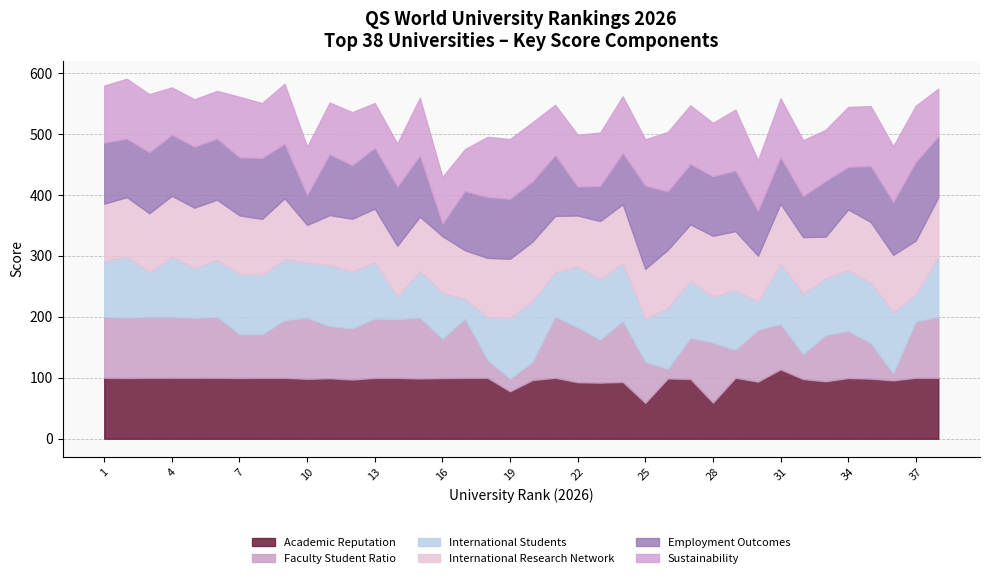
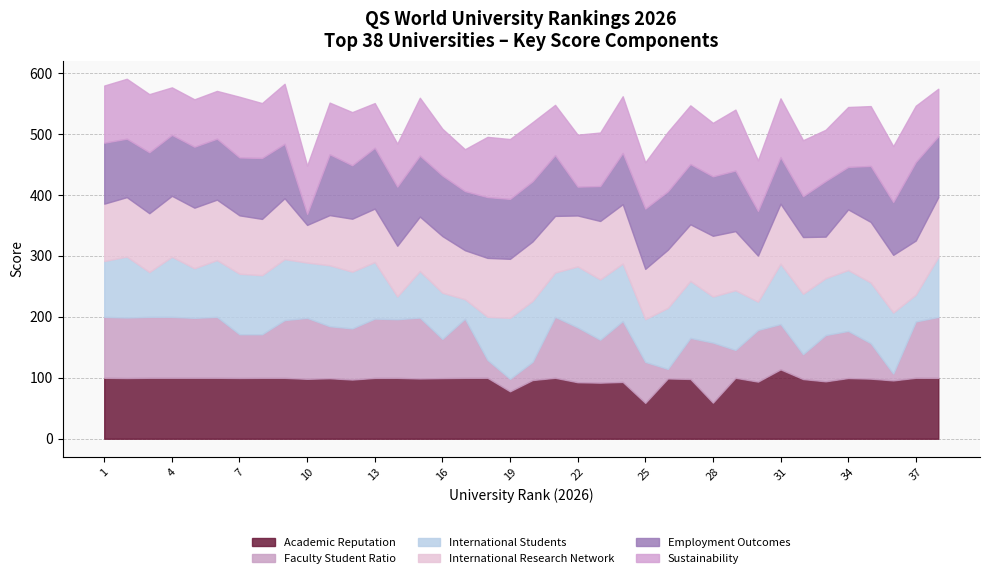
Employment Outcomes, 10: 50 -> 20
Employment Outcomes, 16: 20 -> 100
Employment Outcomes, 25: 140 -> 100
